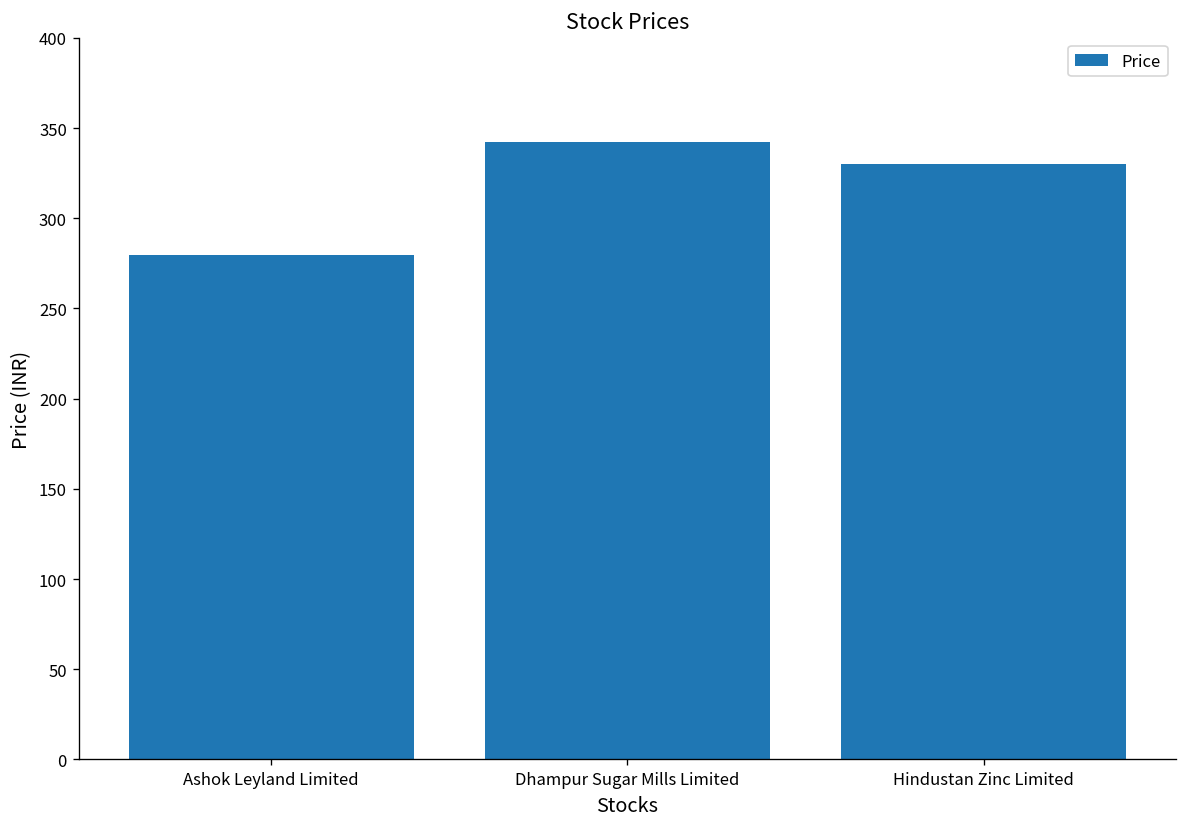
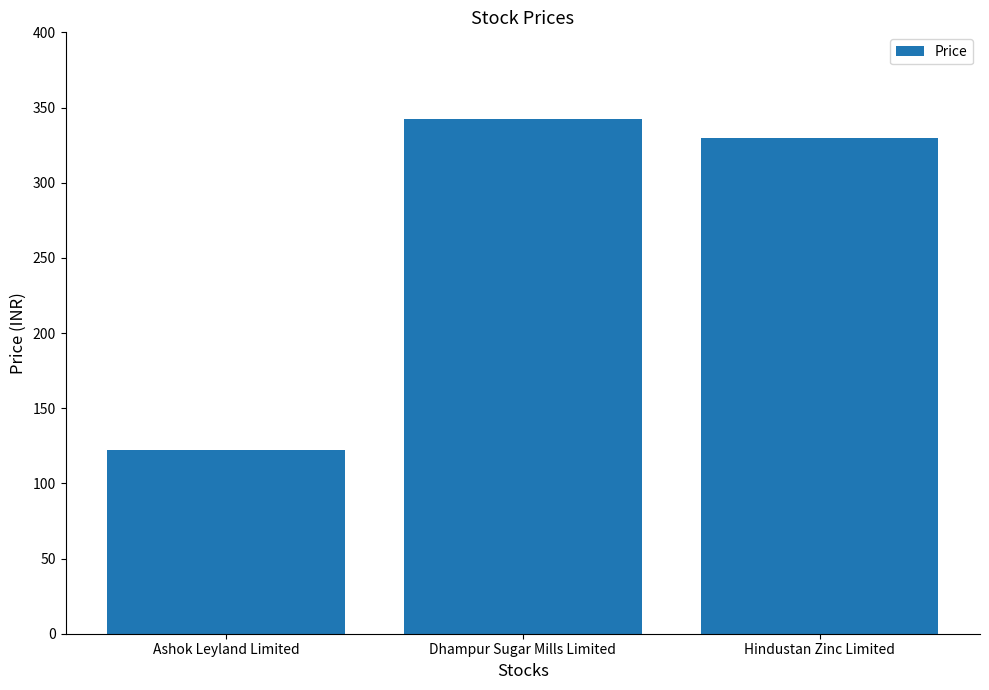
Ashok Leyland Limited: 279 -> 122
